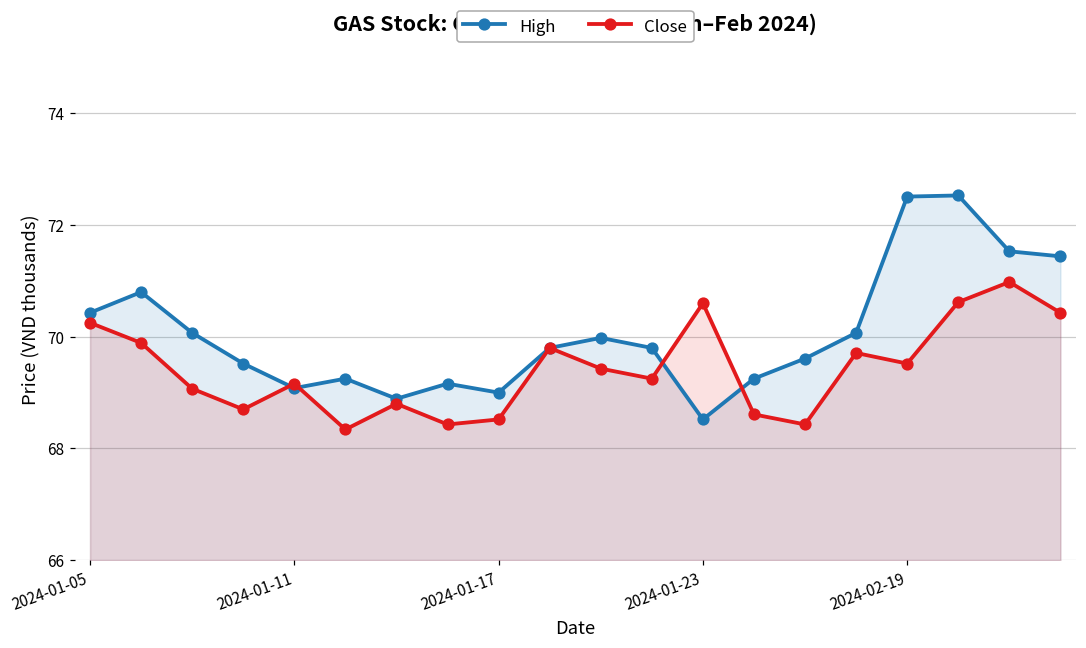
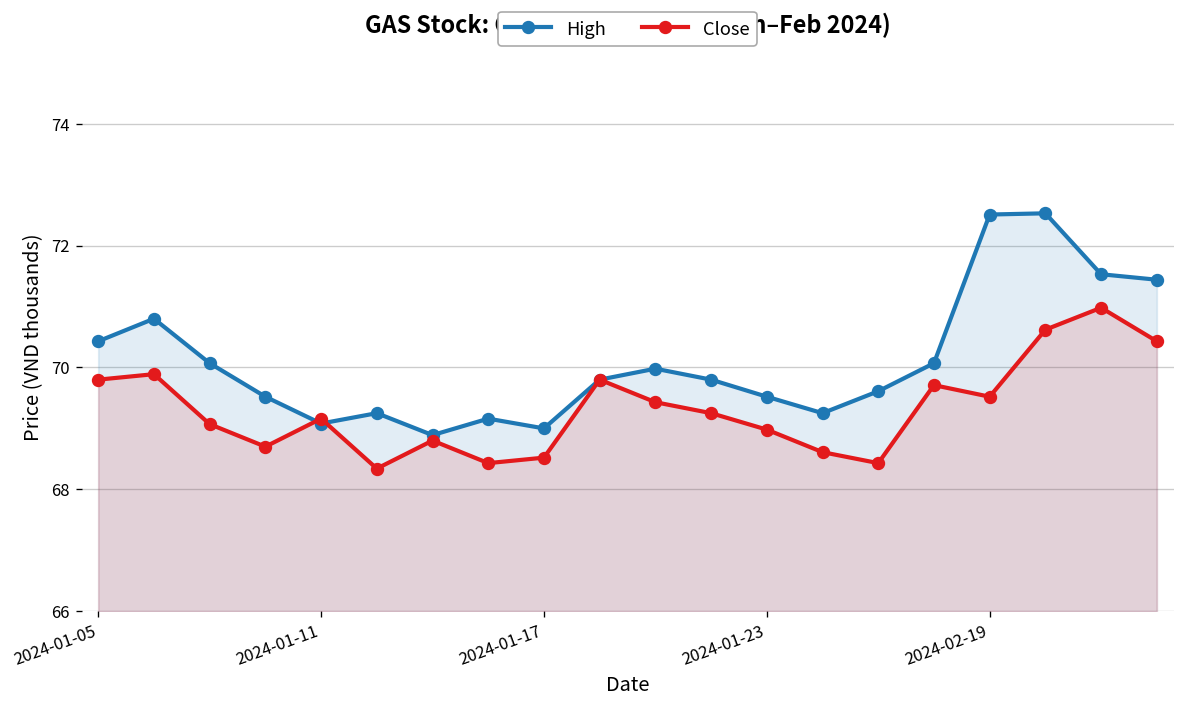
Close, 2024-01-05: 70.3 -> 69.8
High, 2024-01-23: 68.5 -> 69.5
Close, 2024-01-23: 70.6 -> 69.0
